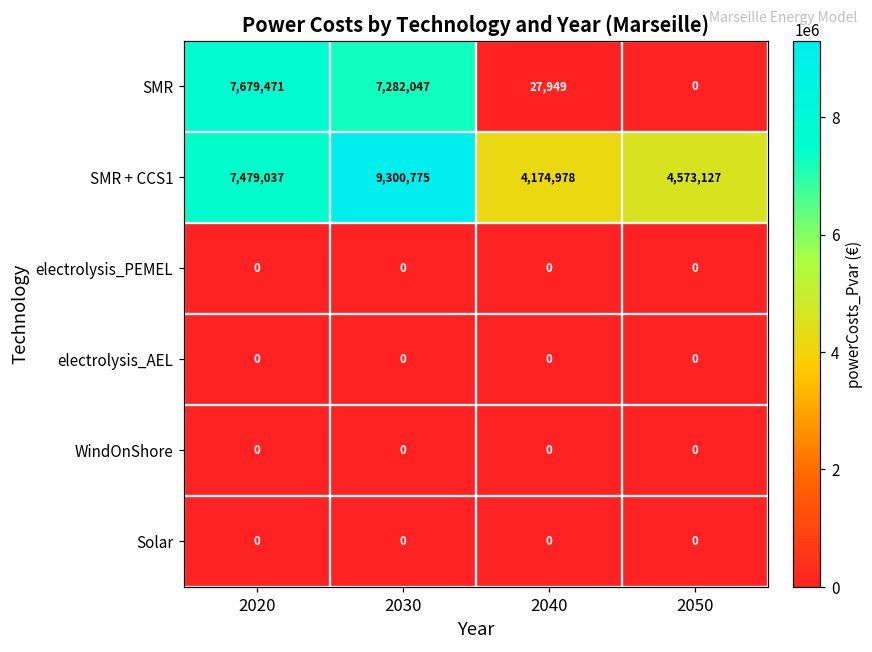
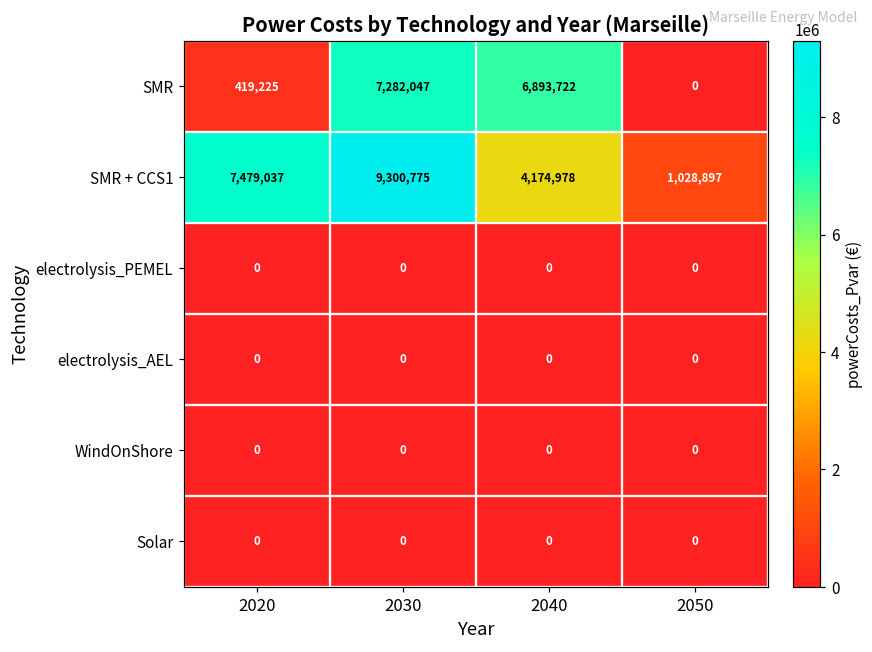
SMR, 2020: 7,679,471 -> 419,225
SMR, 2040: 27,949 -> 6,893,722
SMR + CCS1, 2050: 4,573,127 -> 1,028,897
